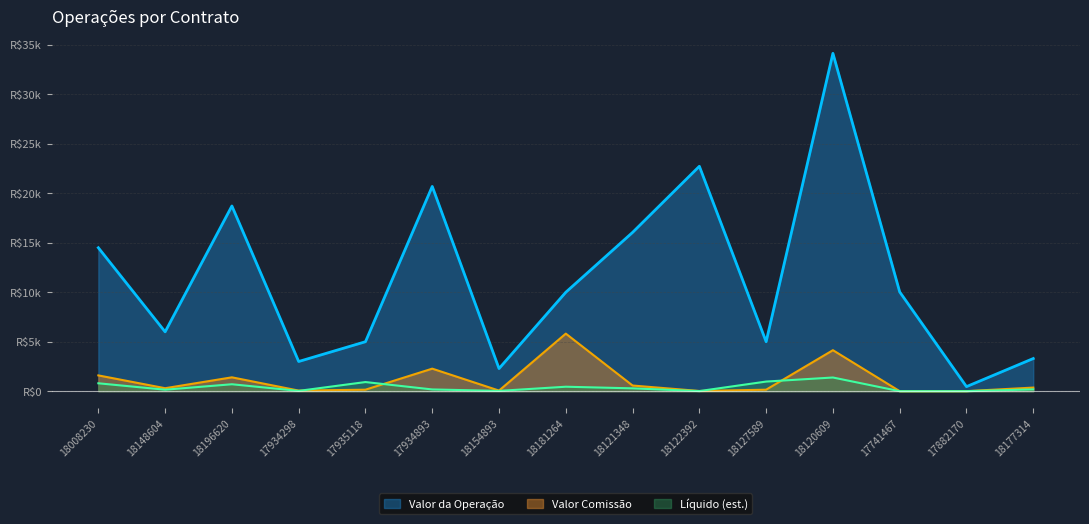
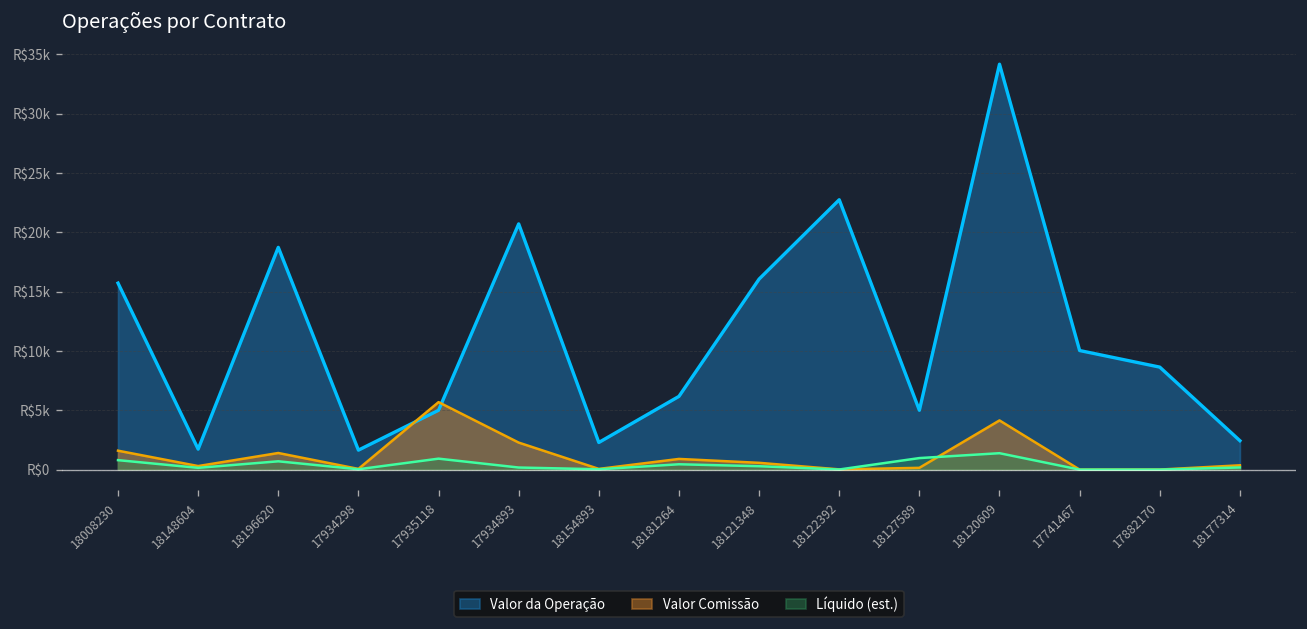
Valor da Operação, 18008230: R$15000 -> R$16000
Valor da Operação, 18148604: R$6000 -> R$2000
Valor da Operação, 17934298: R$3000 -> R$2000
Valor Comissão, 17935118: R$0 -> R$6000
Valor da Operação, 18181264: R$10000 -> R$6000
Valor Comissão, 18181264: R$6000 -> R$1000
Valor da Operação, 17882170: R$0 -> R$9000
Valor da Operação, 18177314: R$3000 -> R$2000
